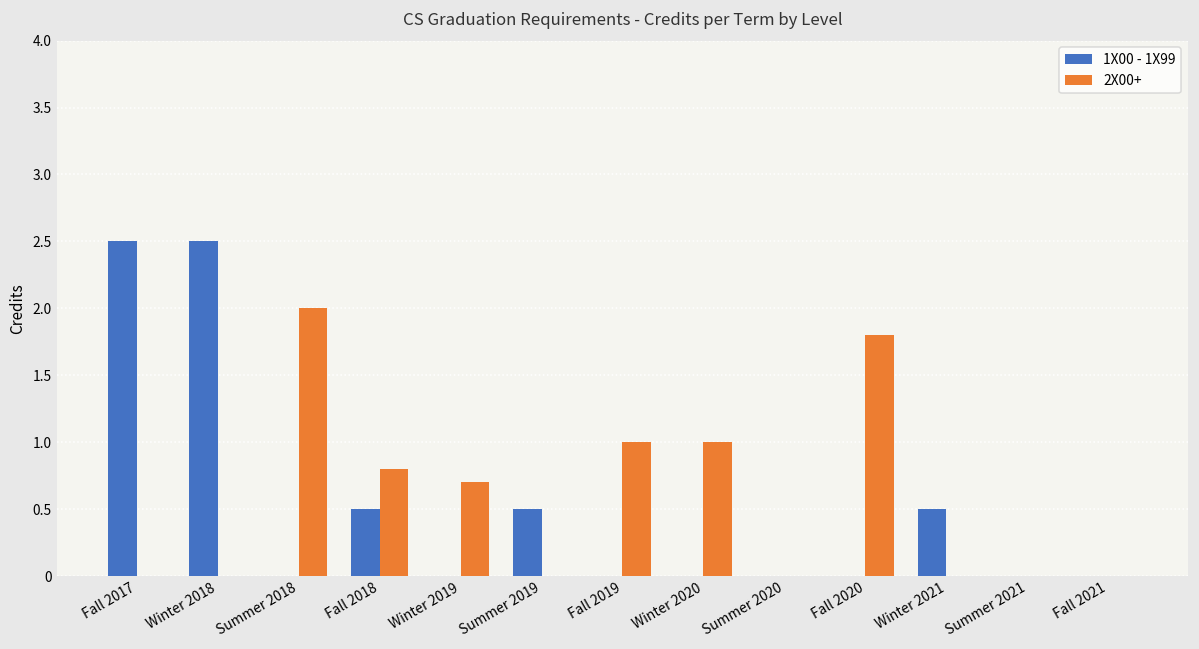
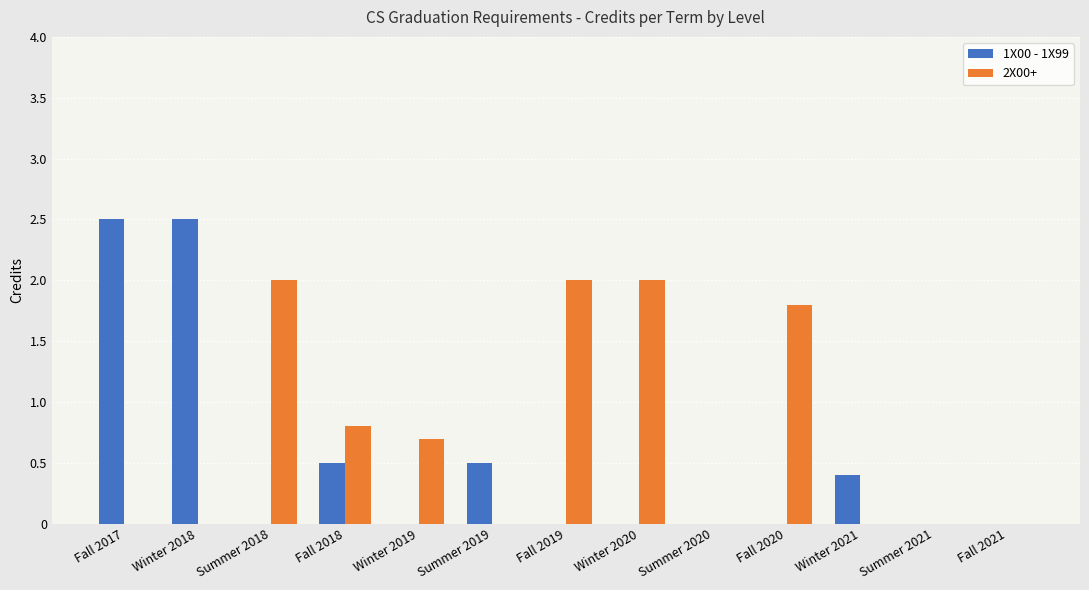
2X00+, Fall 2019: 1 -> 2
2X00+, Winter 2020: 1 -> 2
1X00 - 1X99, Winter 2021: 0.5 -> 0.4
